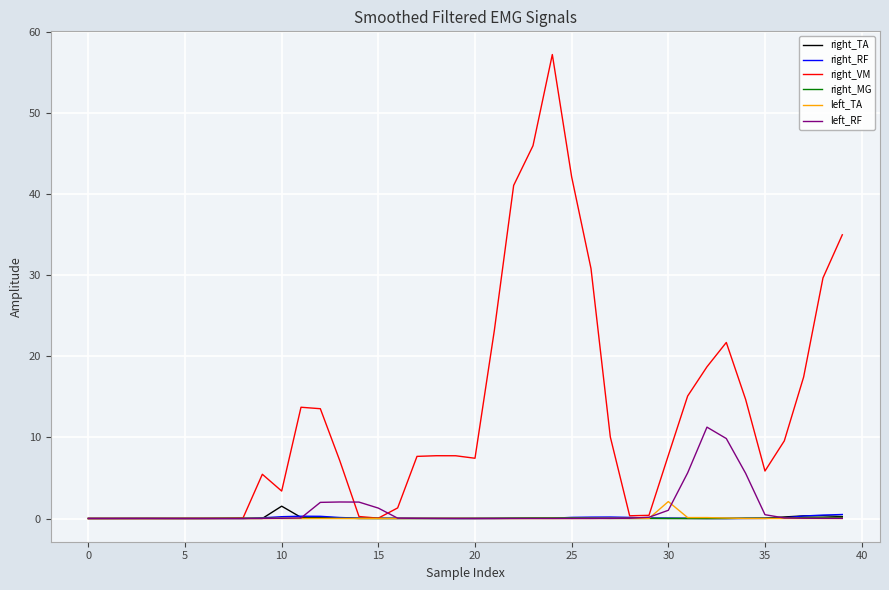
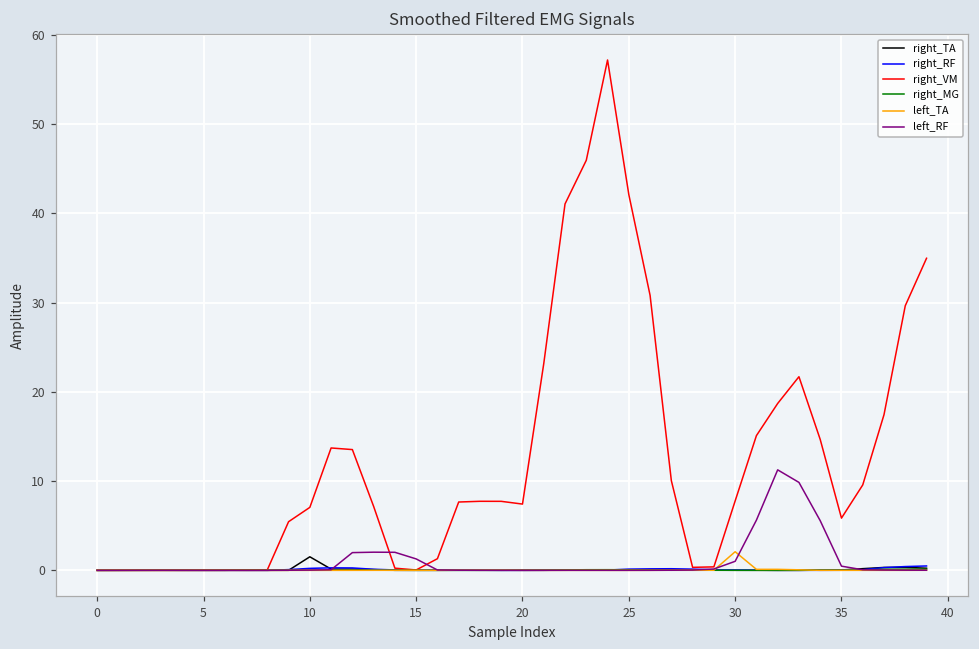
right_VM, 10: 3 -> 7
